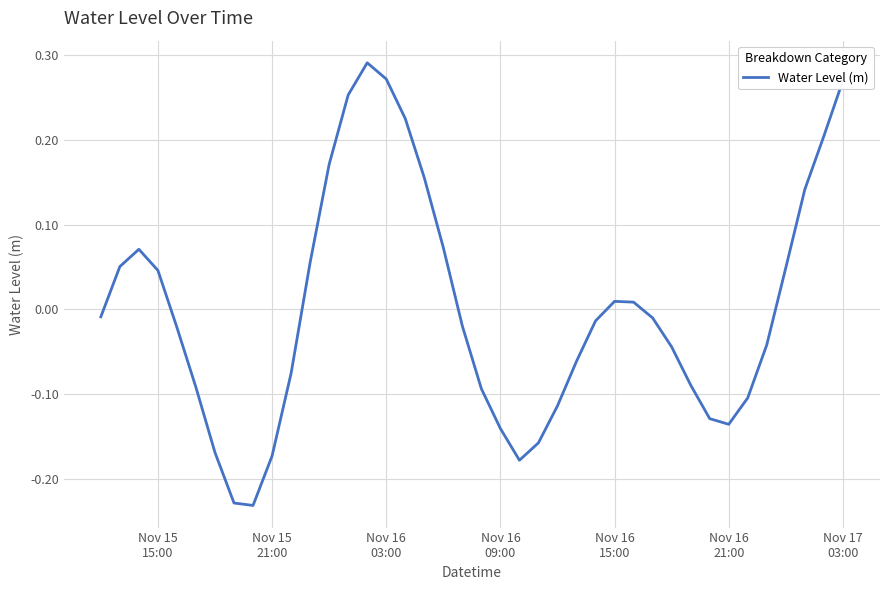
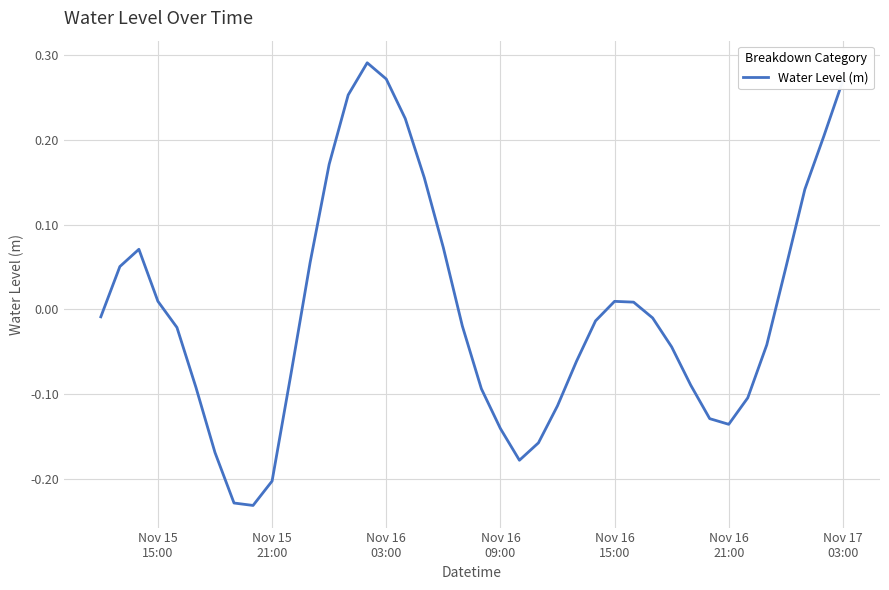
Nov 15 15:00: 0.05 -> 0.01
Nov 15 21:00: -0.17 -> -0.20
